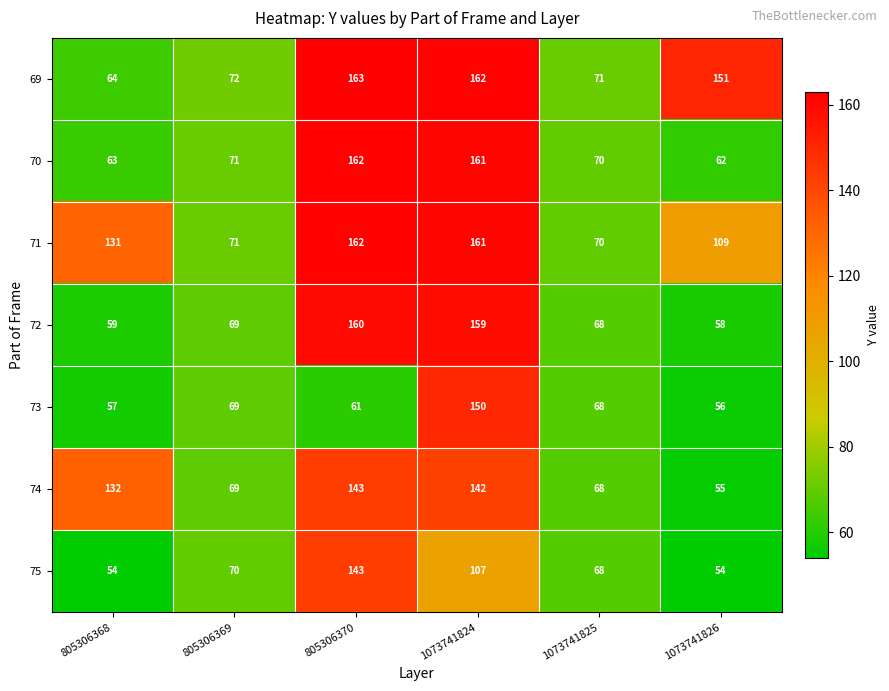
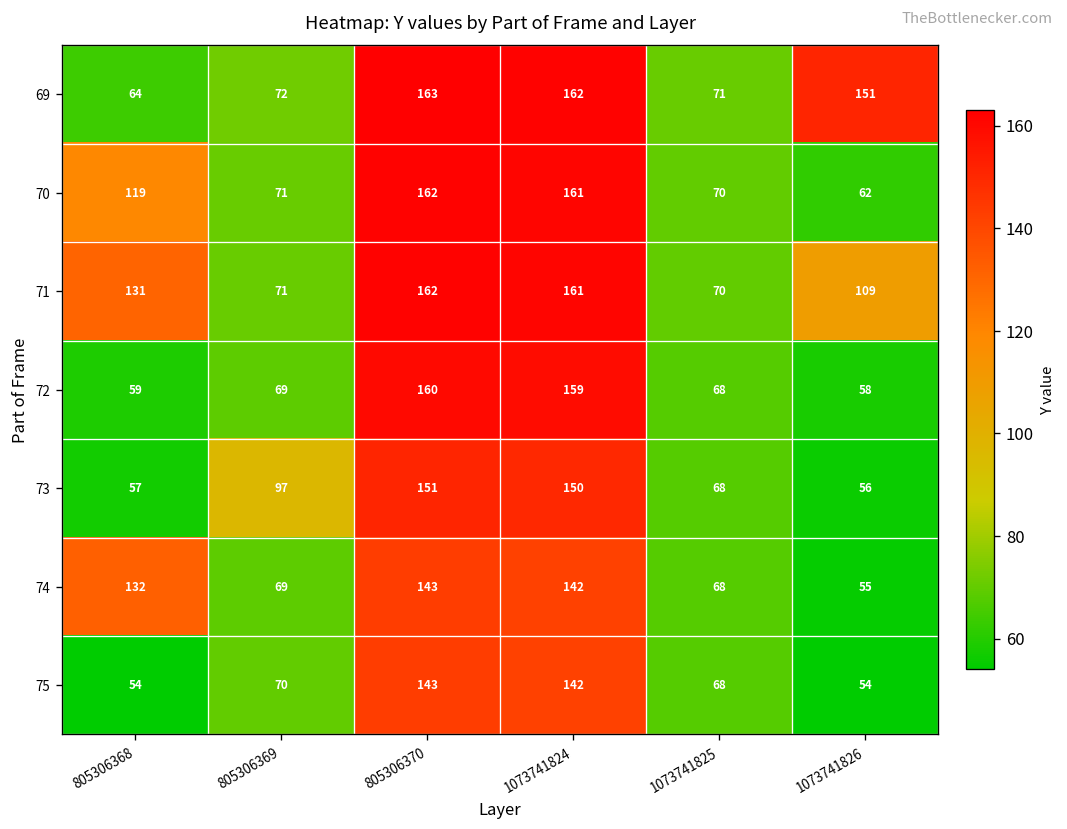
70, 805306368: 63 -> 119
73, 805306369: 69 -> 97
73, 805306370: 61 -> 151
75, 1073741824: 107 -> 142
